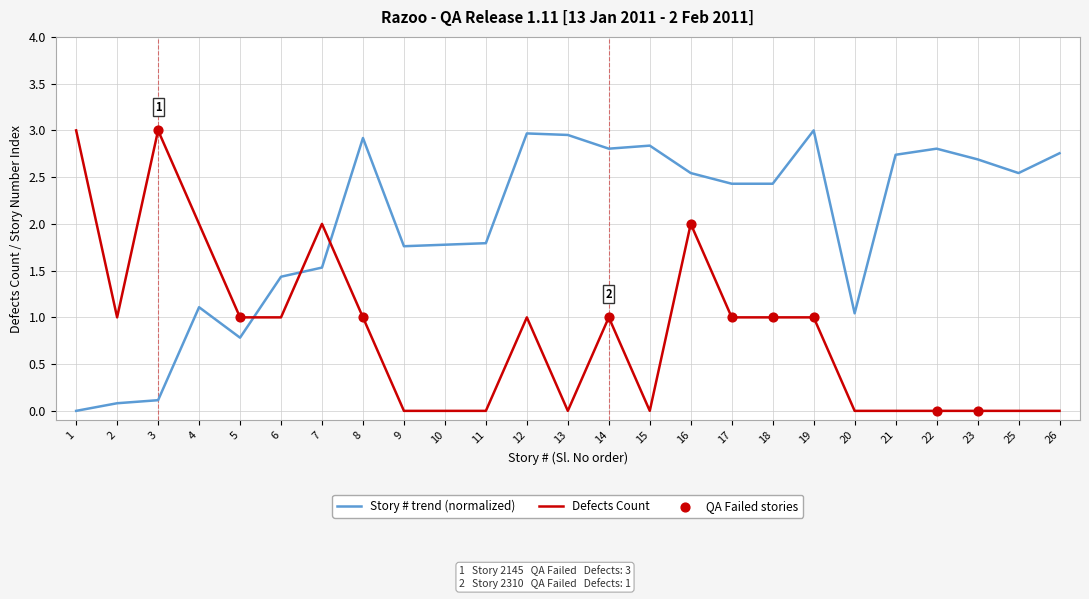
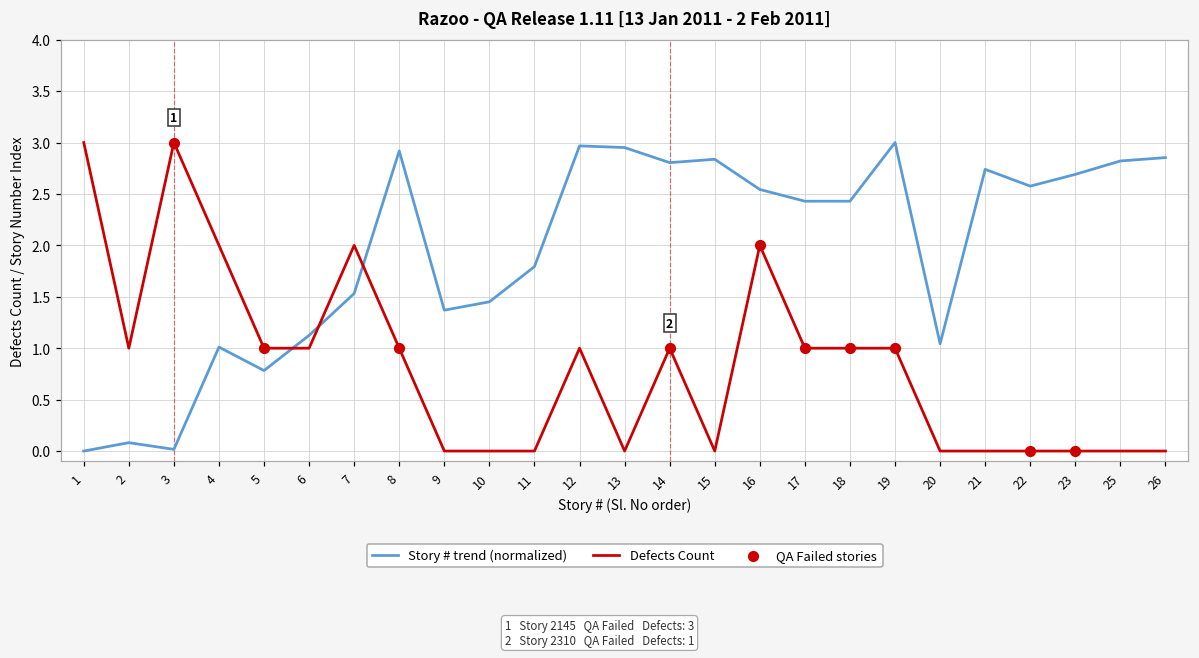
Story # trend (normalized), 3: 0.1 -> 0.0
Story # trend (normalized), 4: 1.1 -> 1.0
Story # trend (normalized), 6: 1.4 -> 1.1
Story # trend (normalized), 9: 1.8 -> 1.4
Story # trend (normalized), 10: 1.8 -> 1.5
Story # trend (normalized), 22: 2.8 -> 2.6
Story # trend (normalized), 25: 2.5 -> 2.8
Story # trend (normalized), 26: 2.8 -> 2.9
